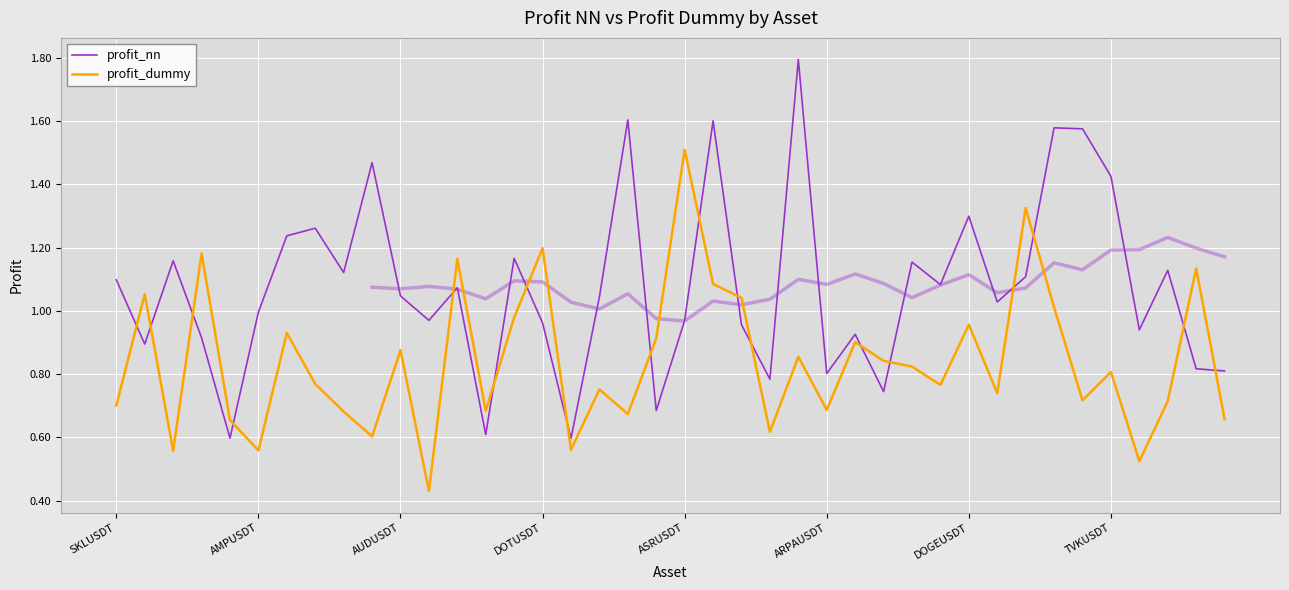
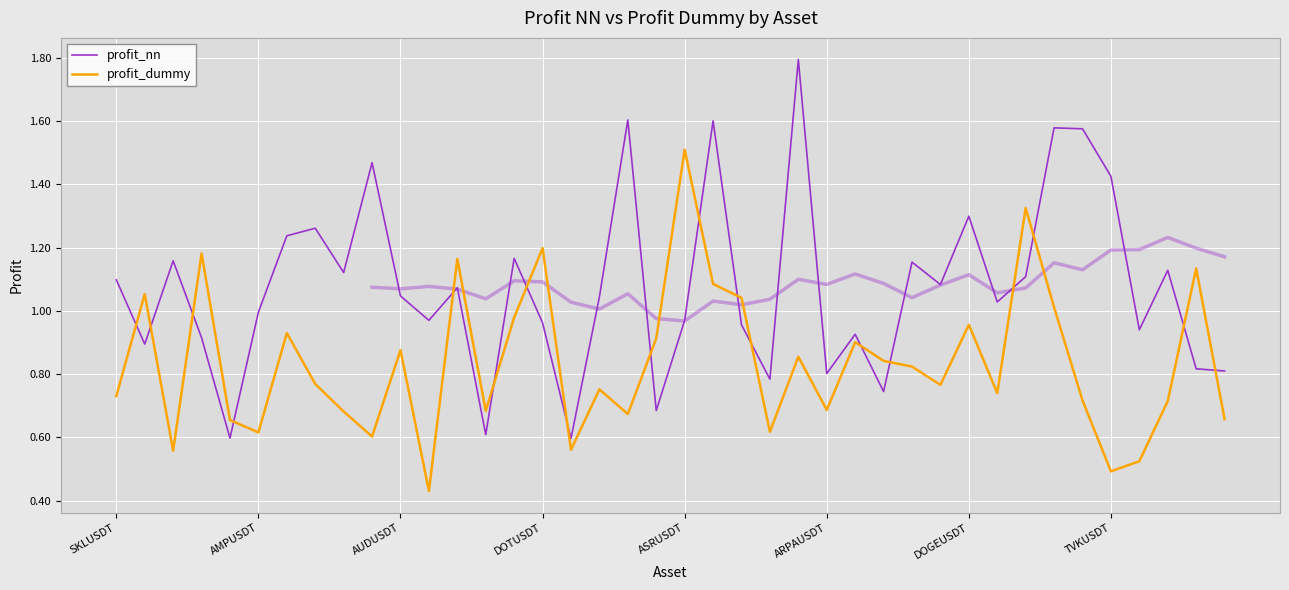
profit_dummy, SKLUSDT: 0.70 -> 0.73
profit_dummy, AMPUSDT: 0.56 -> 0.62
profit_dummy, TVKUSDT: 0.81 -> 0.49
